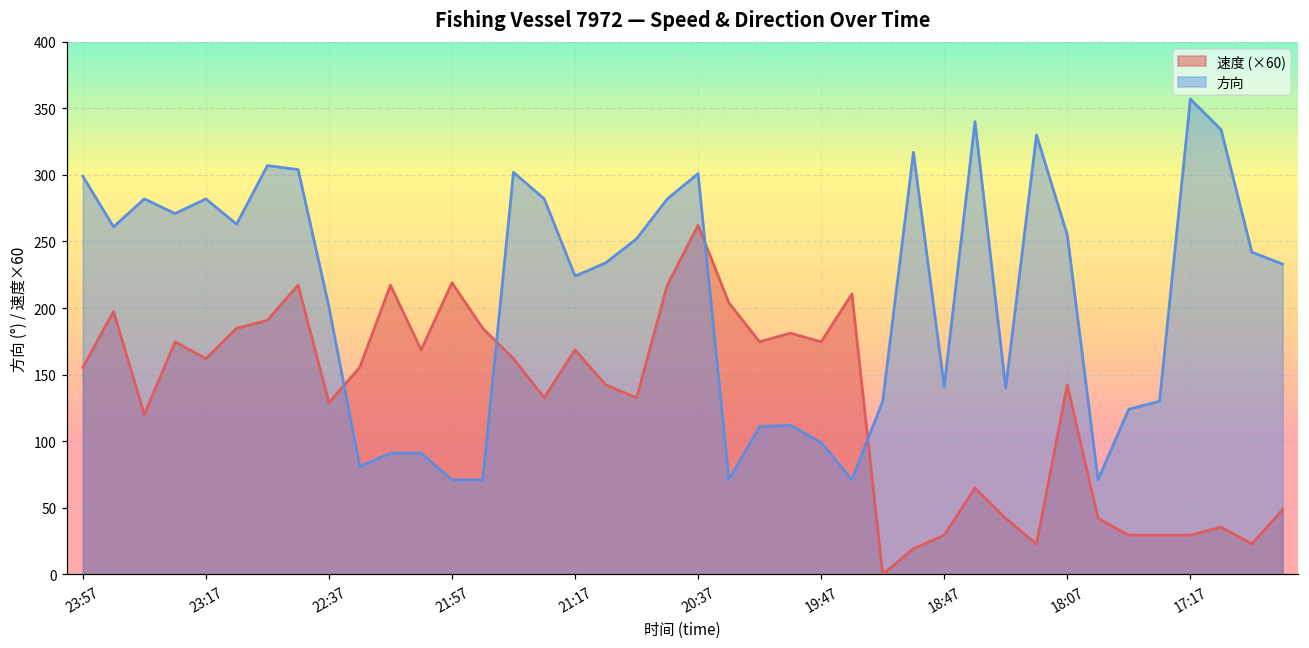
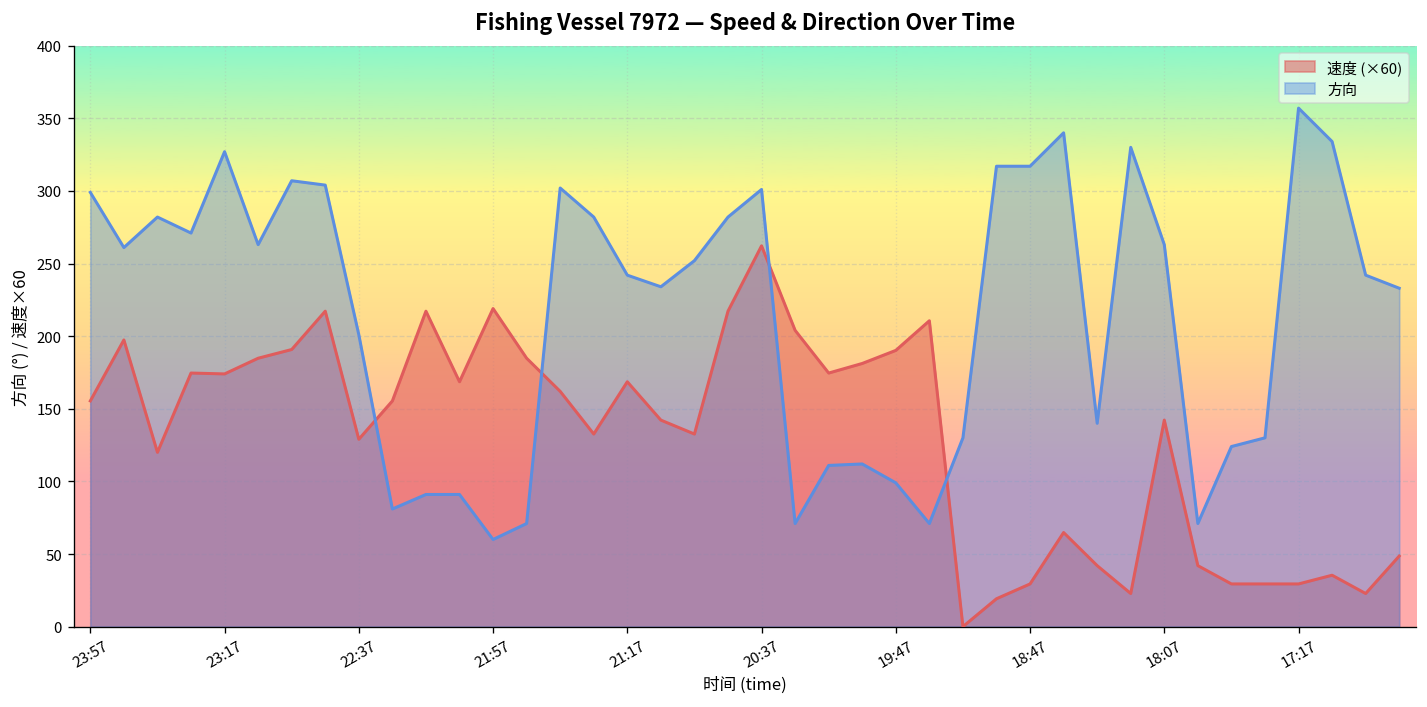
速度 (×60), 23:17: 162 -> 174
方向, 23:17: 282 -> 327
方向, 21:57: 71 -> 60
方向, 21:17: 224 -> 242
速度 (×60), 19:47: 175 -> 190
方向, 18:47: 141 -> 317
方向, 18:07: 255 -> 263
